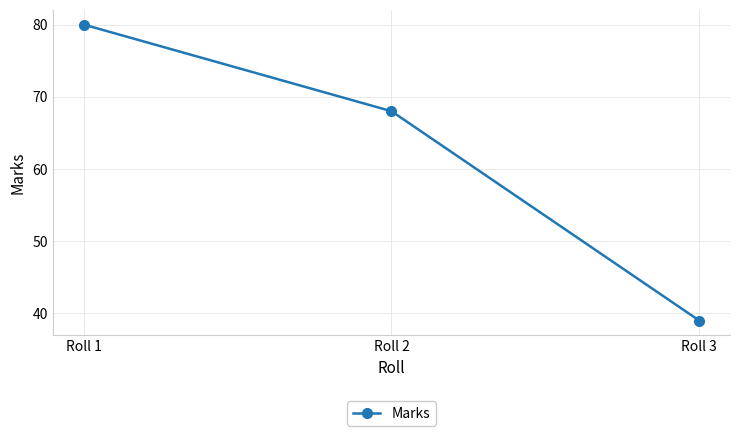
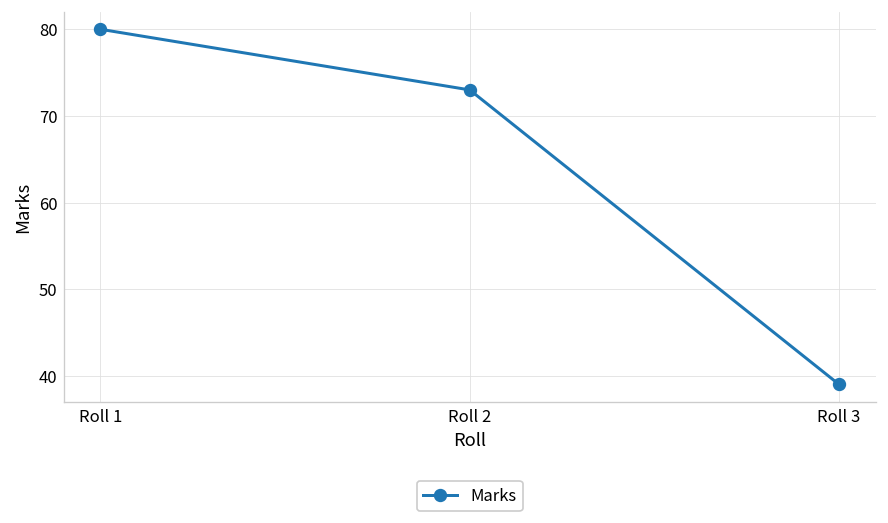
Roll 2: 68 -> 73
